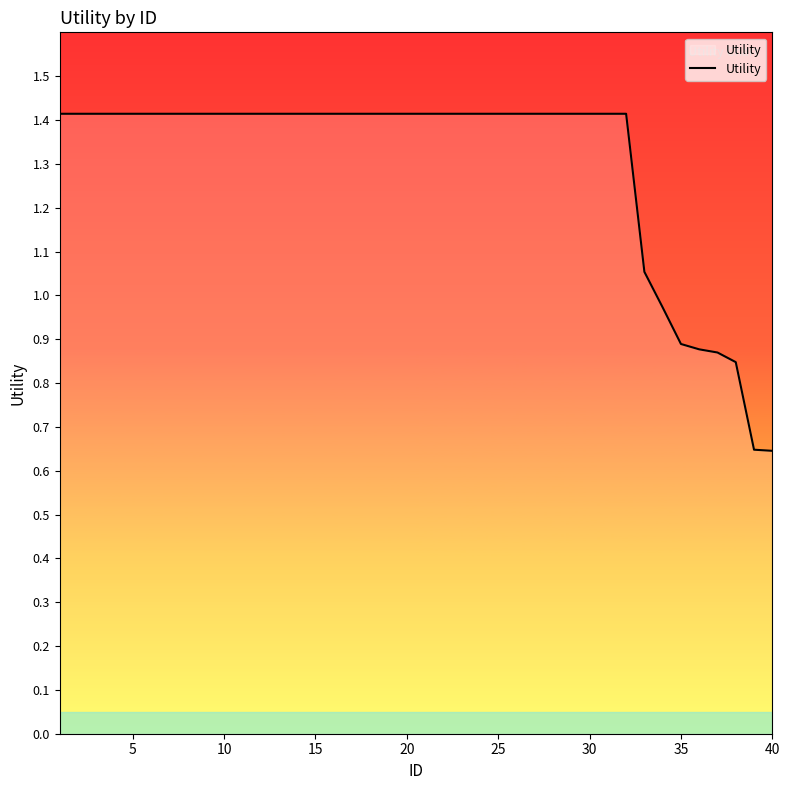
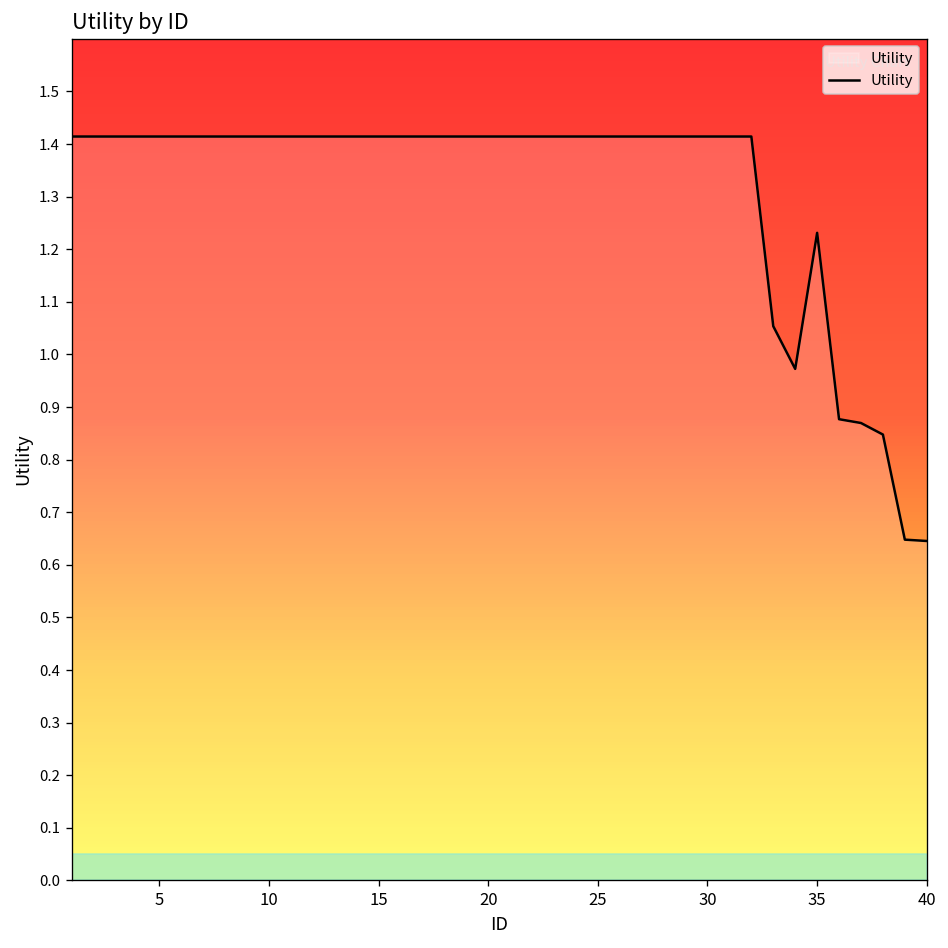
35: 0.89 -> 1.23
